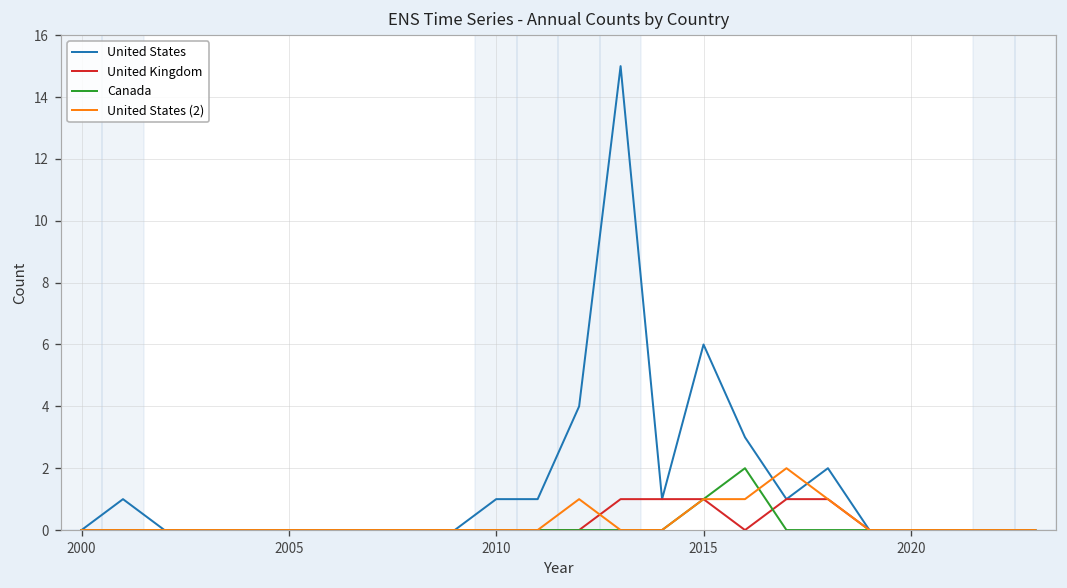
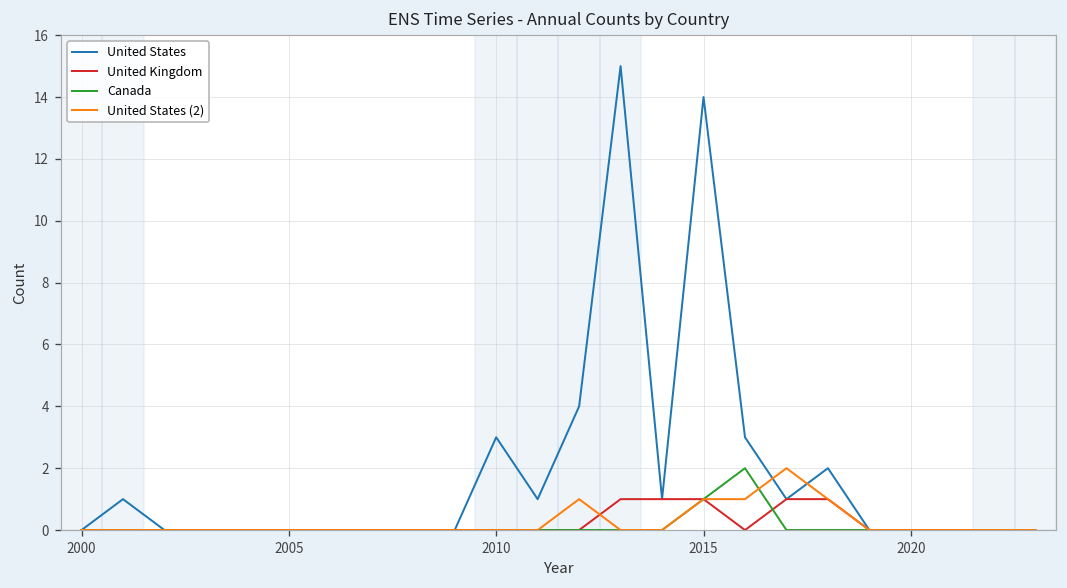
United States, 2010: 1 -> 3
United States, 2015: 6 -> 14
